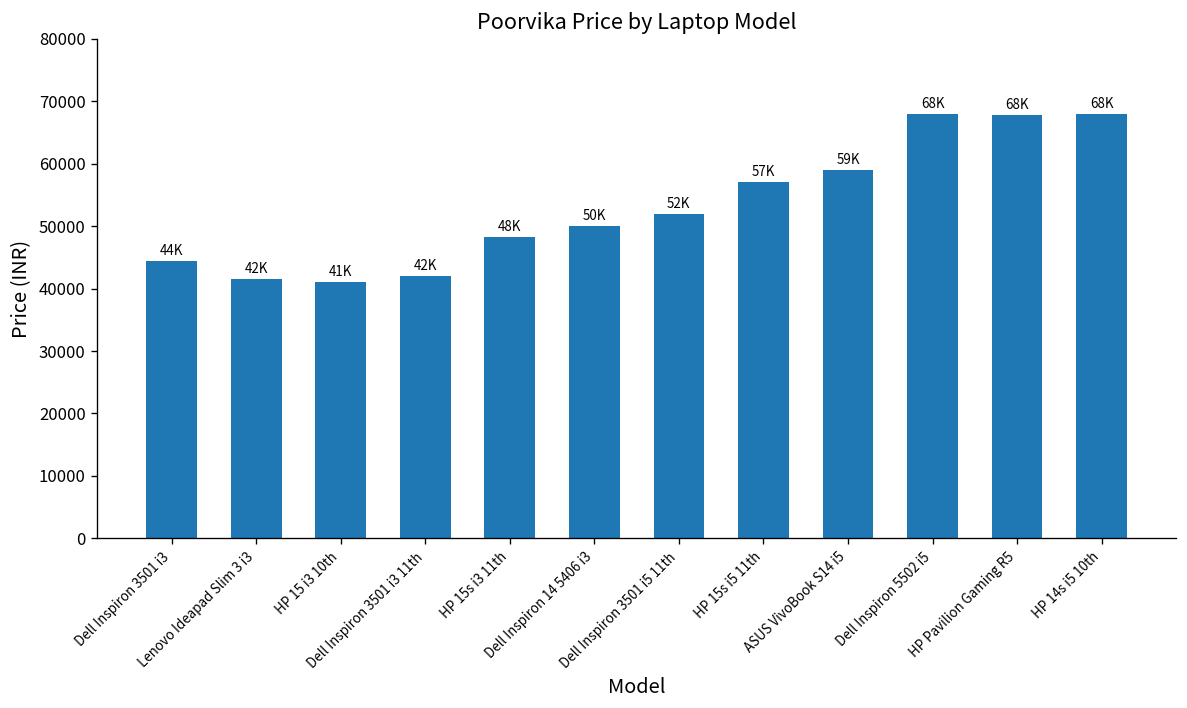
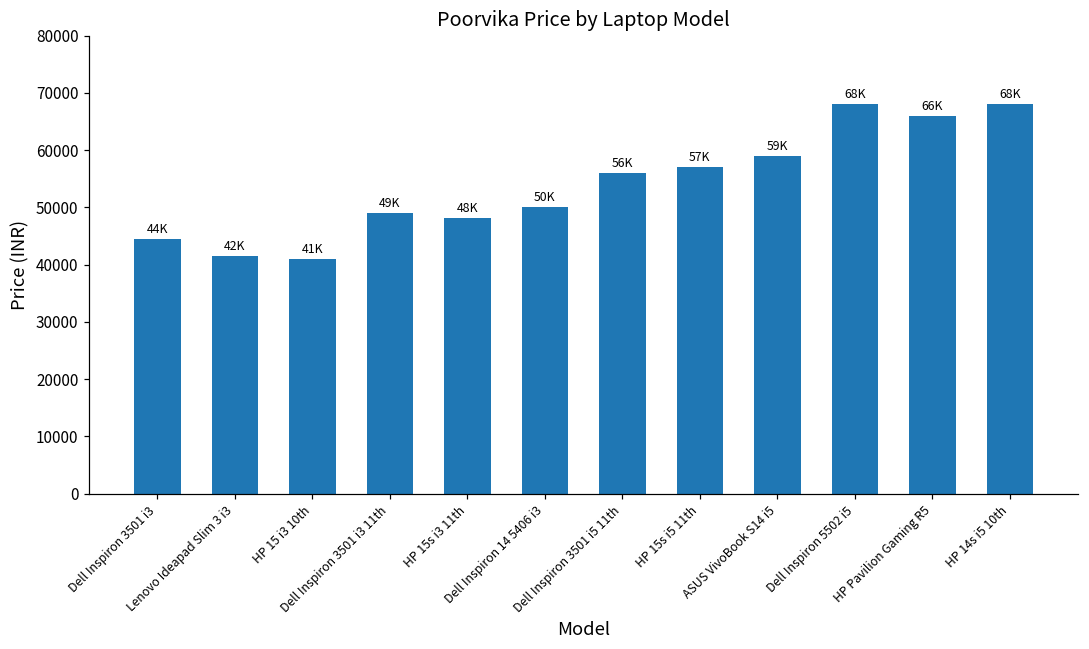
Dell Inspiron 3501 i3 11th: 42K -> 49K
Dell Inspiron 3501 i5 11th: 52K -> 56K
HP Pavilion Gaming R5: 68K -> 66K
